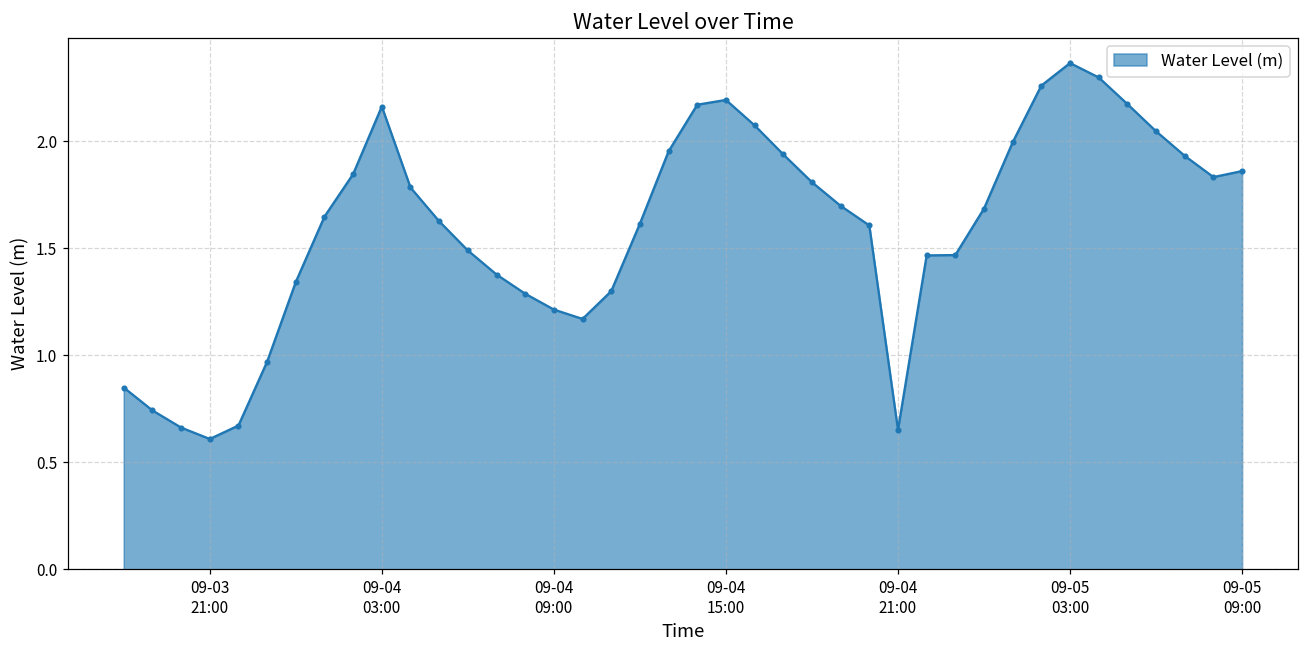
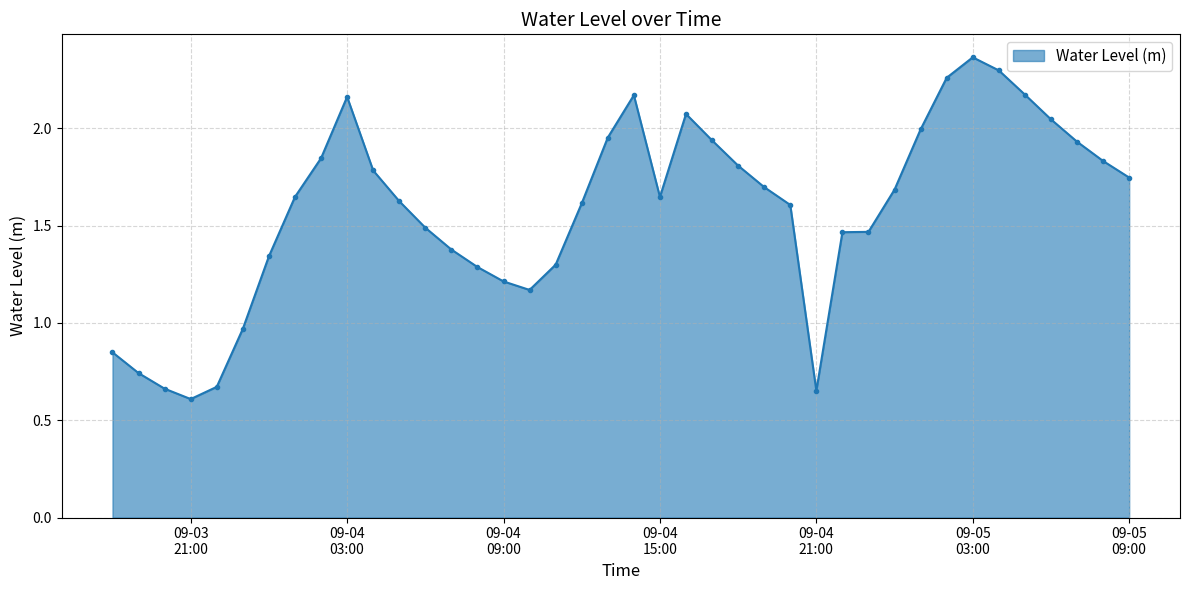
09-04 15:00: 2.19 -> 1.65
09-05 09:00: 1.86 -> 1.75
